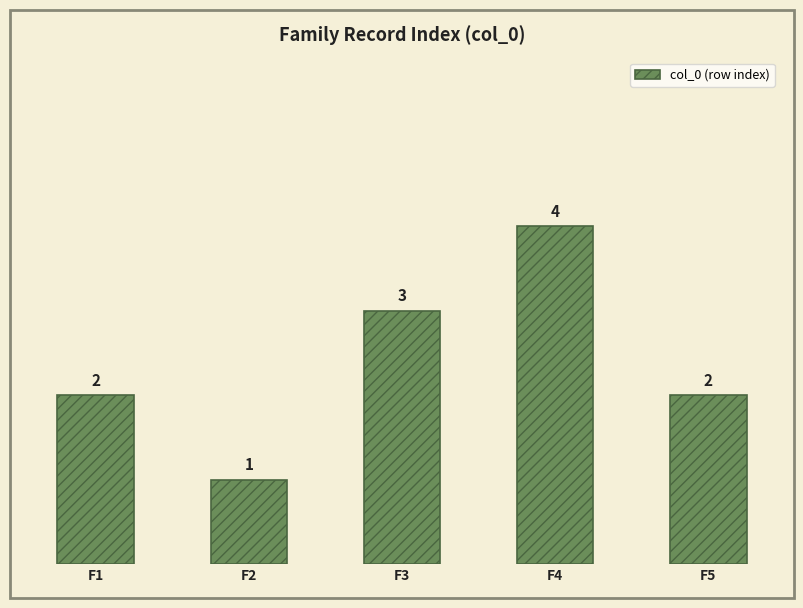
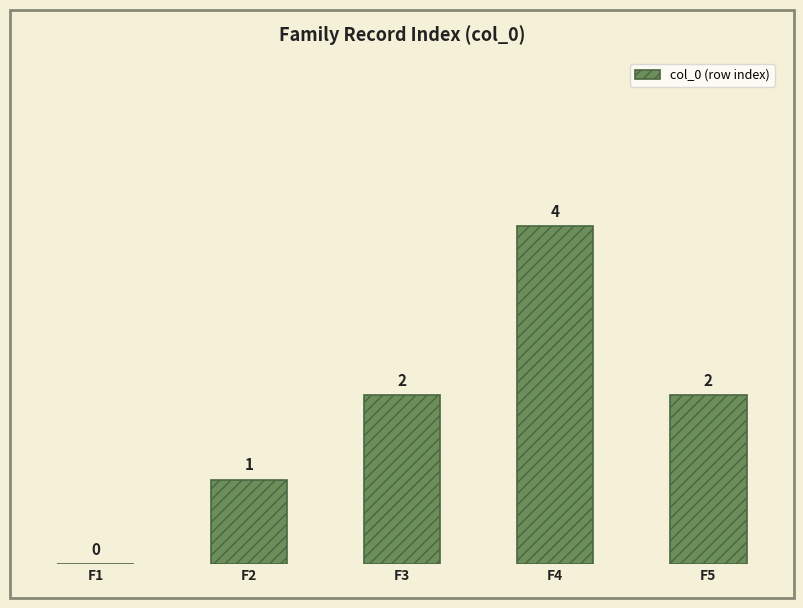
F1: 2 -> 0
F3: 3 -> 2
